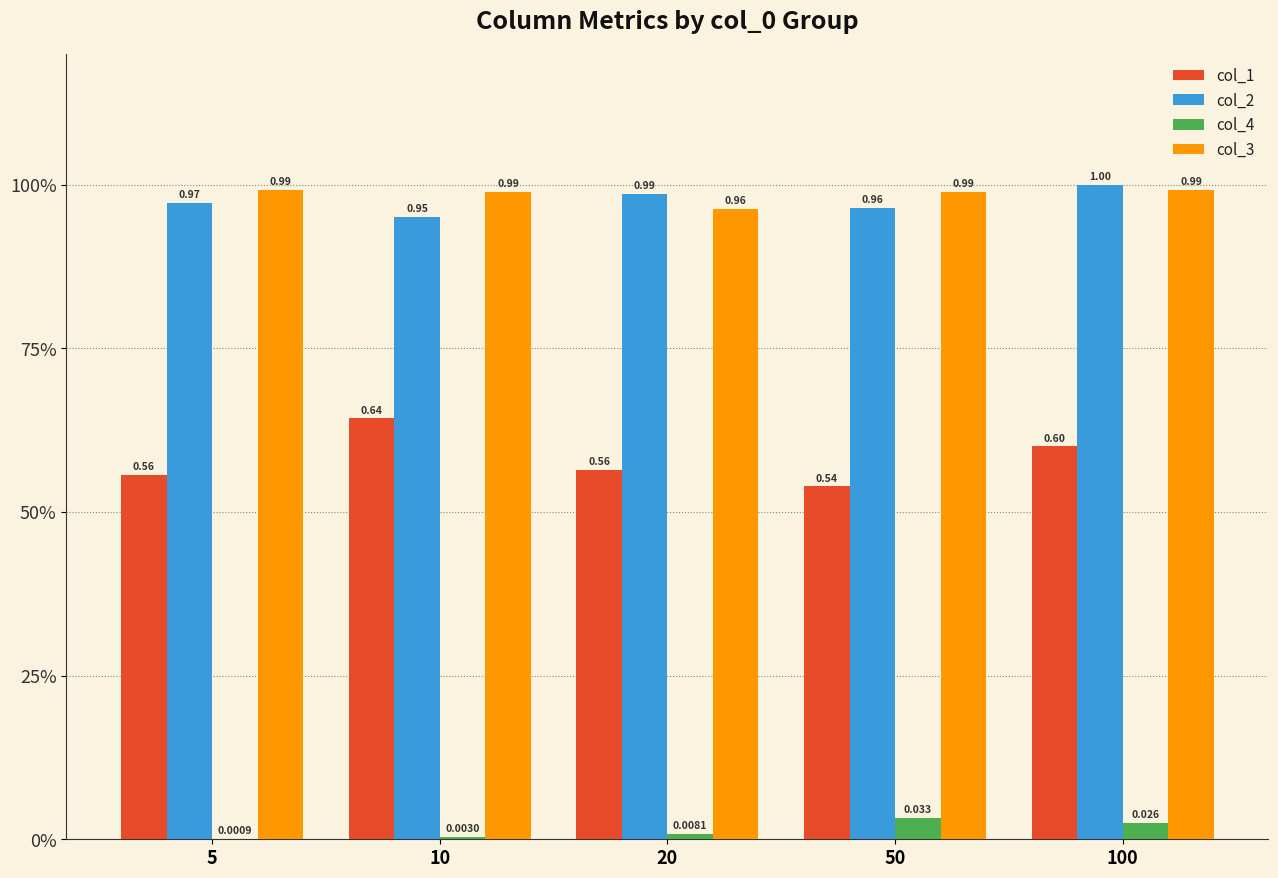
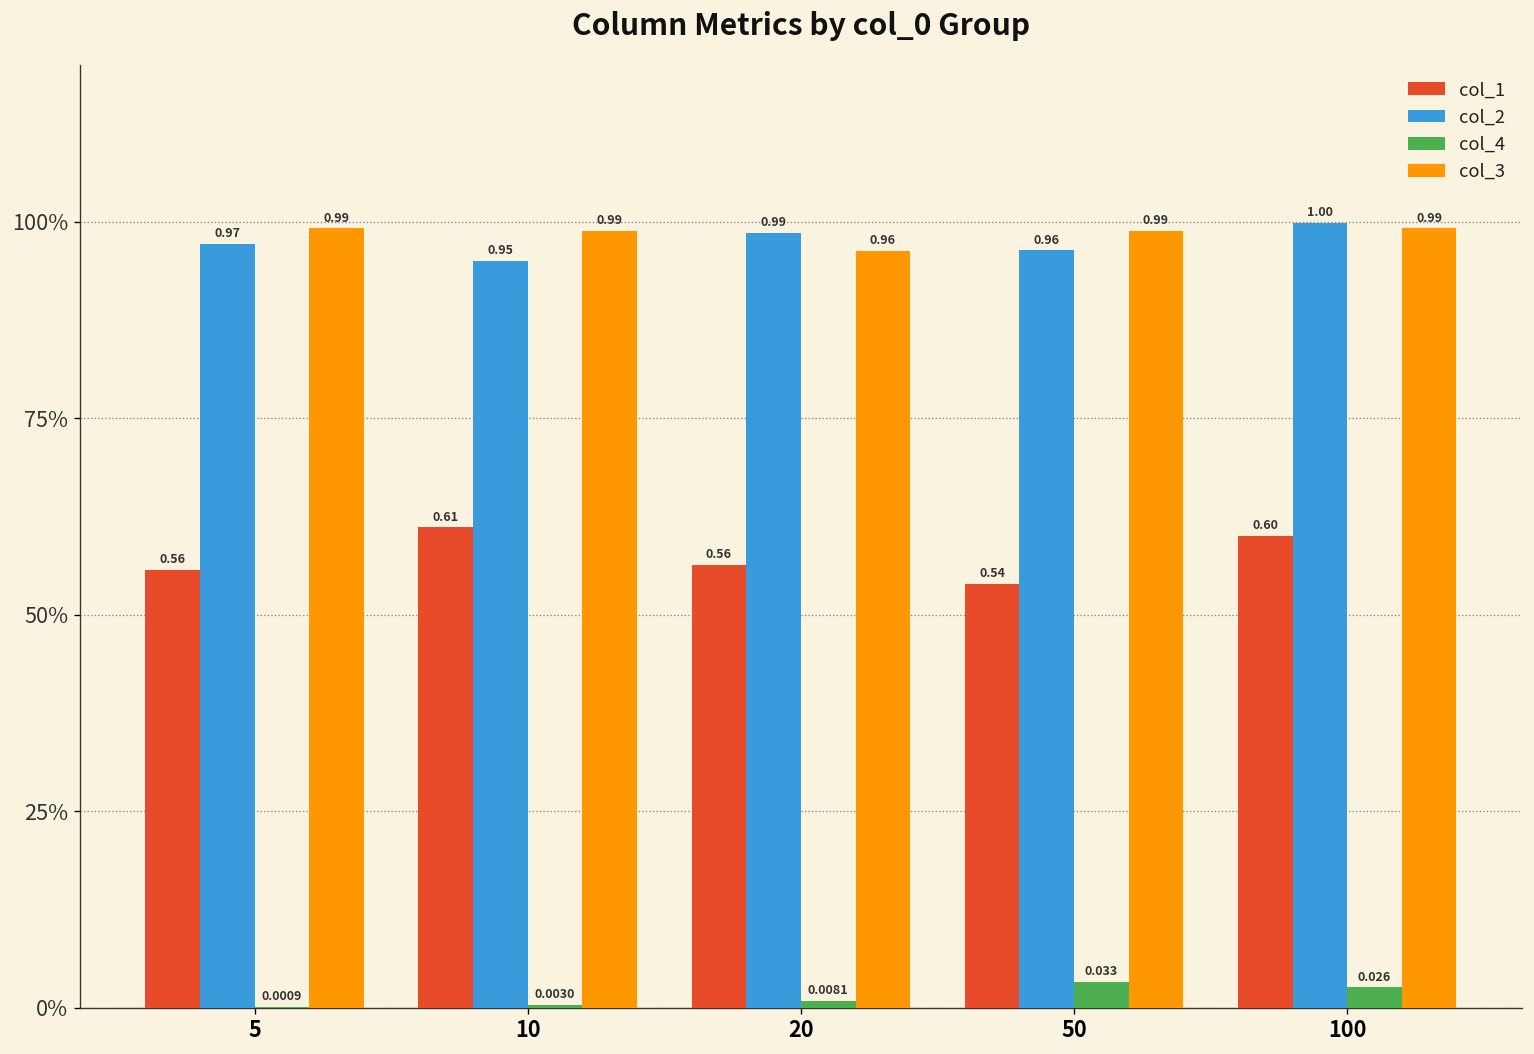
col_1, 10: 0.64 -> 0.61
